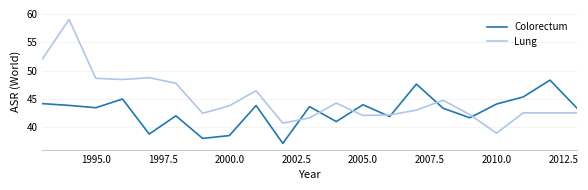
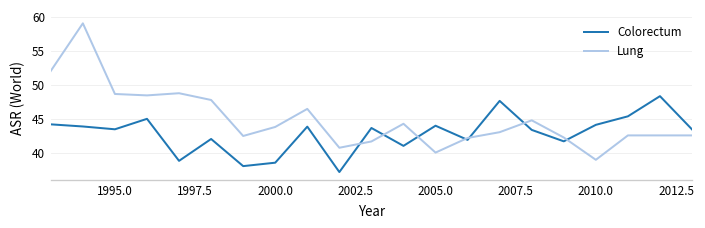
Lung, 2005.0: 42 -> 40
